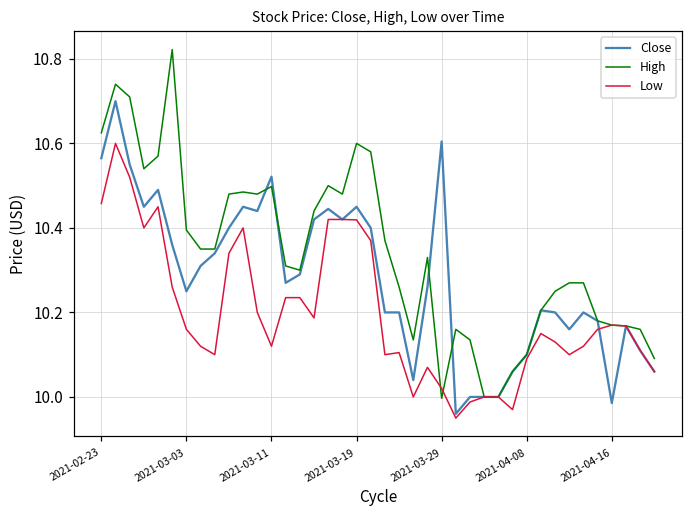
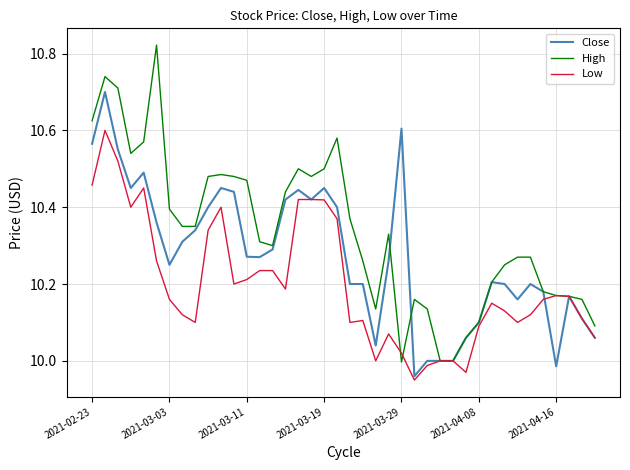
Close, 2021-03-11: 10.52 -> 10.27
High, 2021-03-11: 10.50 -> 10.47
Low, 2021-03-11: 10.12 -> 10.21
High, 2021-03-19: 10.6 -> 10.5
